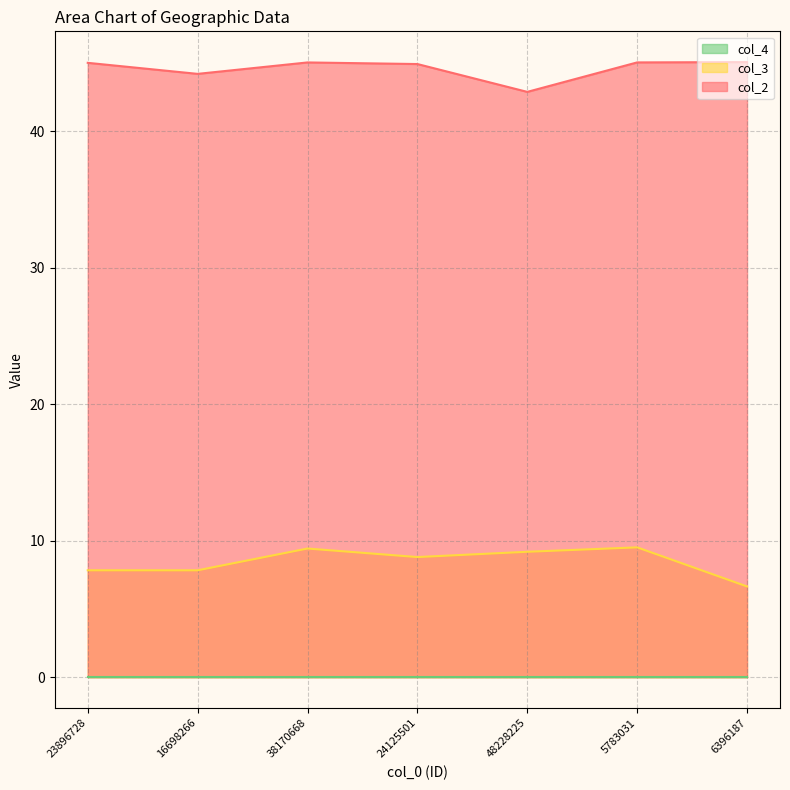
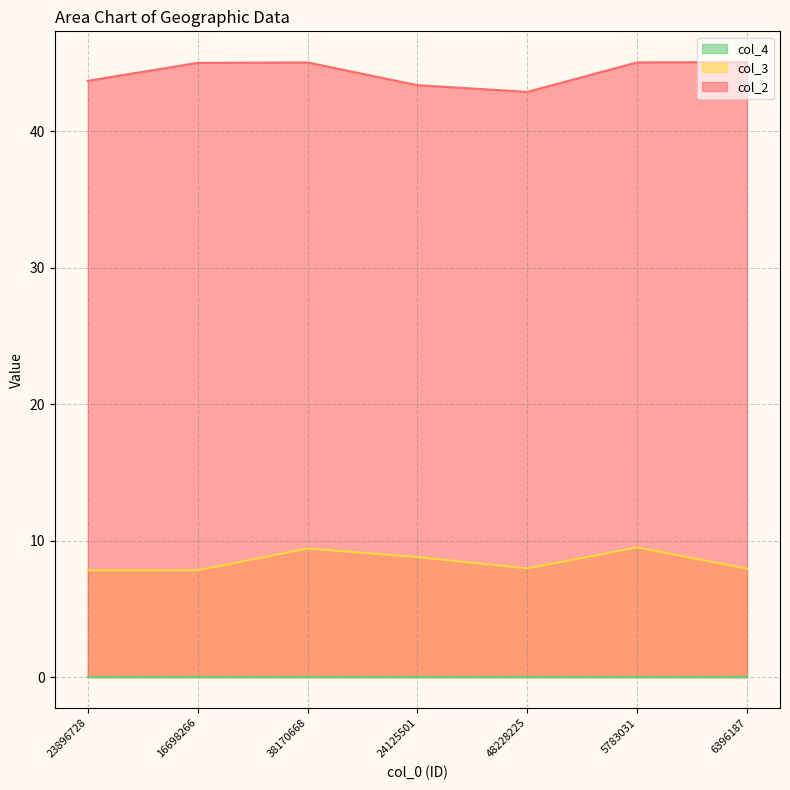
col_2, 23896728: 45.0 -> 43.7
col_2, 16698266: 44.2 -> 45.0
col_2, 24125501: 44.9 -> 43.4
col_3, 48228225: 9.2 -> 8.0
col_3, 6396187: 6.6 -> 7.9
